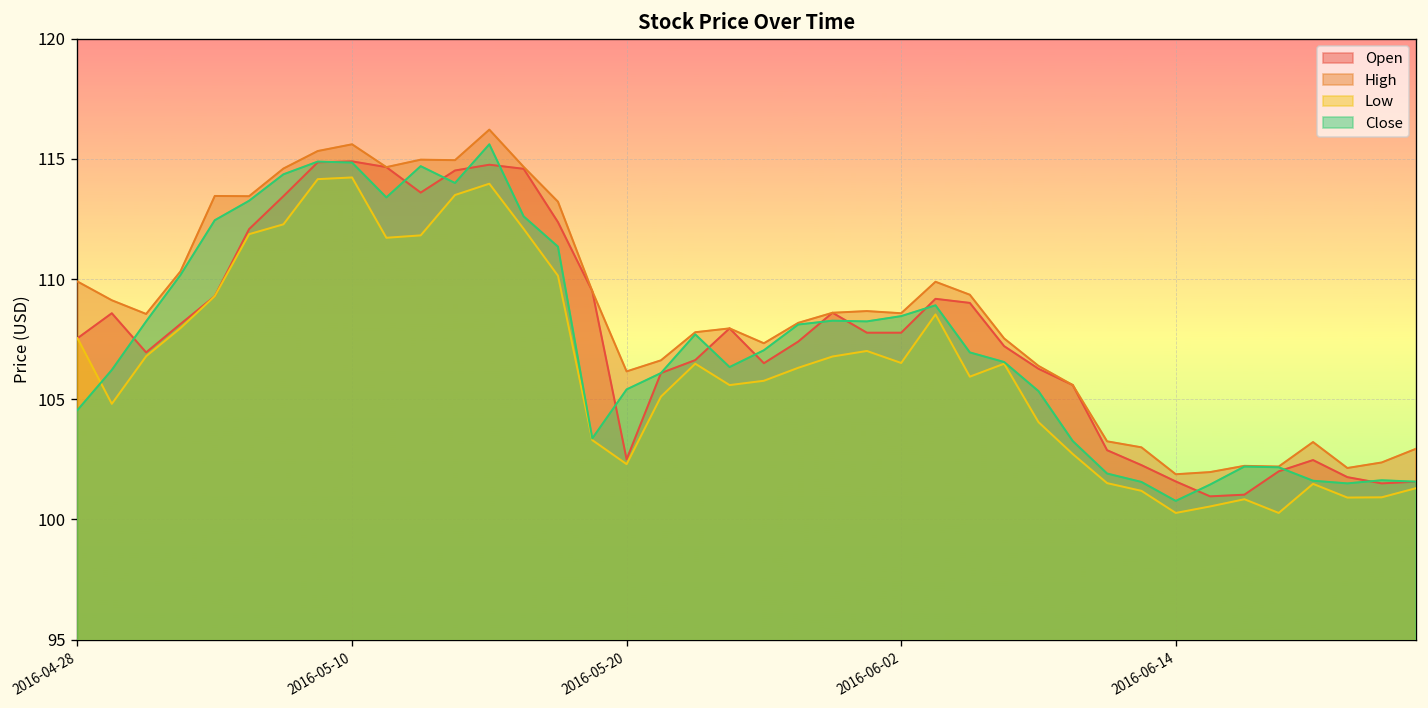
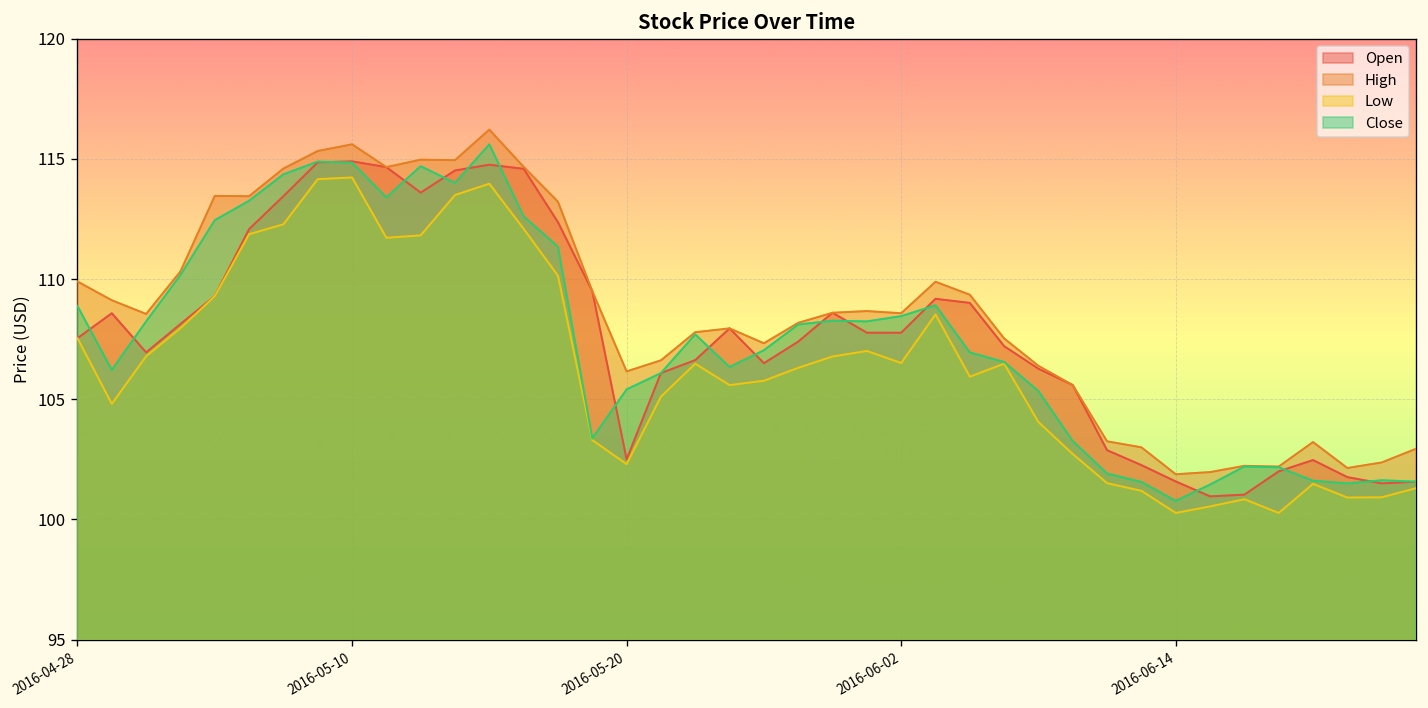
Close, 2016-04-28: 104.6 -> 108.9
